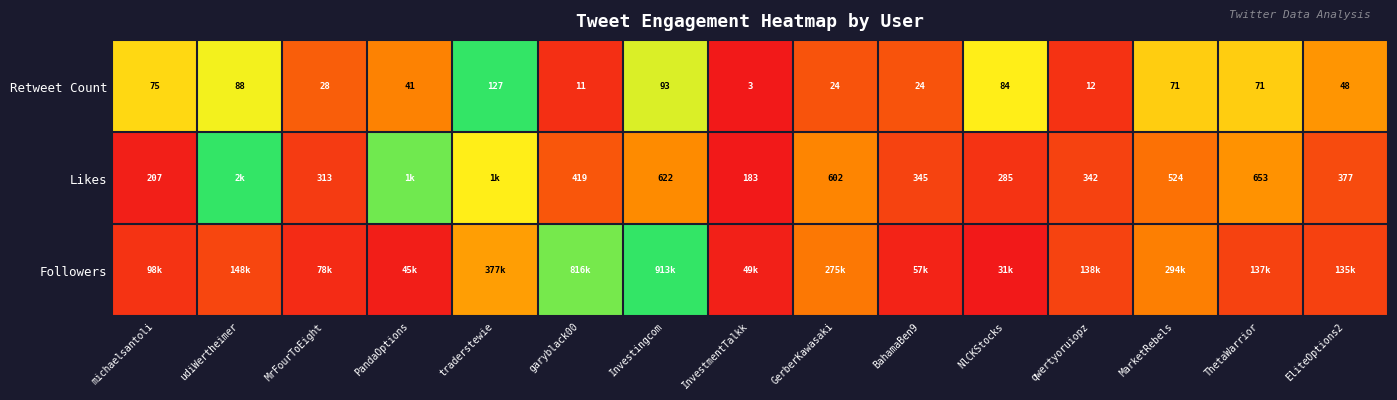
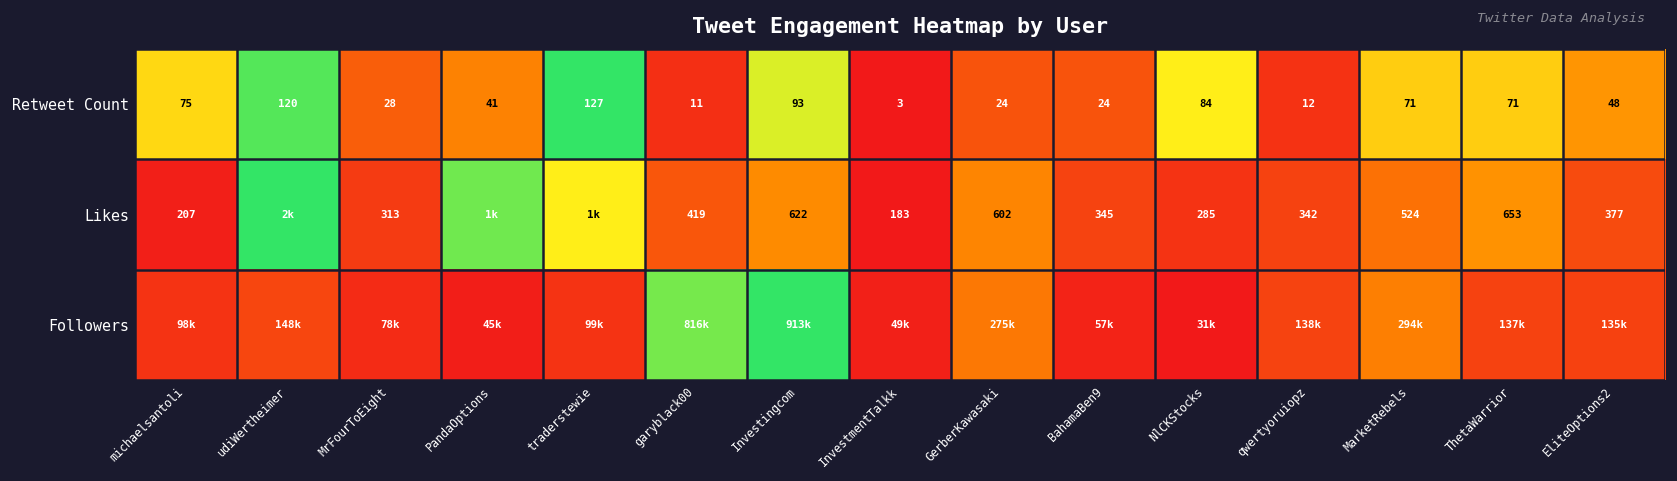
Retweet Count, udiWertheimer: 88 -> 120
Followers, traderstewie: 377k -> 99k
